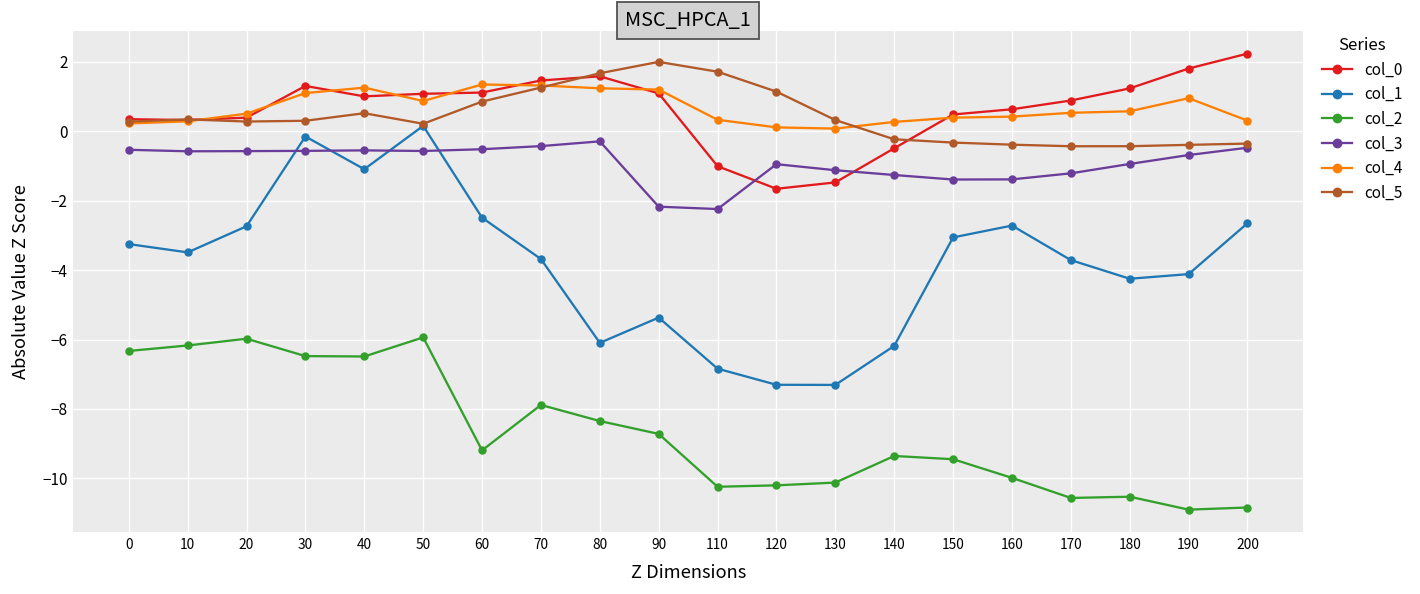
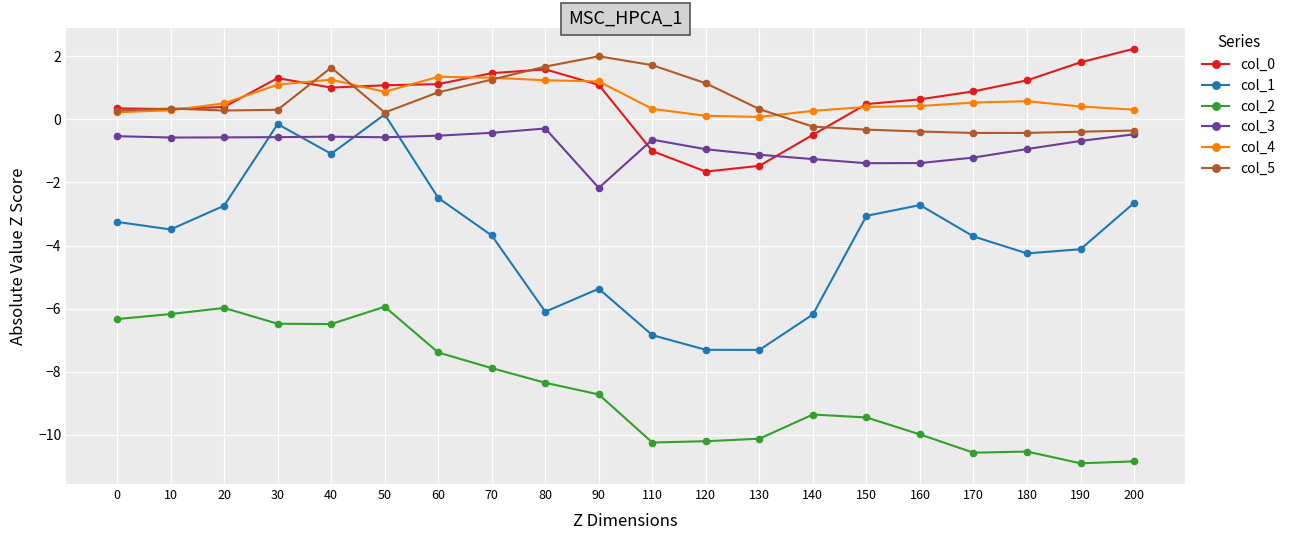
col_5, 40: 0.5 -> 1.6
col_2, 60: -9.2 -> -7.4
col_3, 110: -2.2 -> -0.6
col_4, 190: 1.0 -> 0.4
